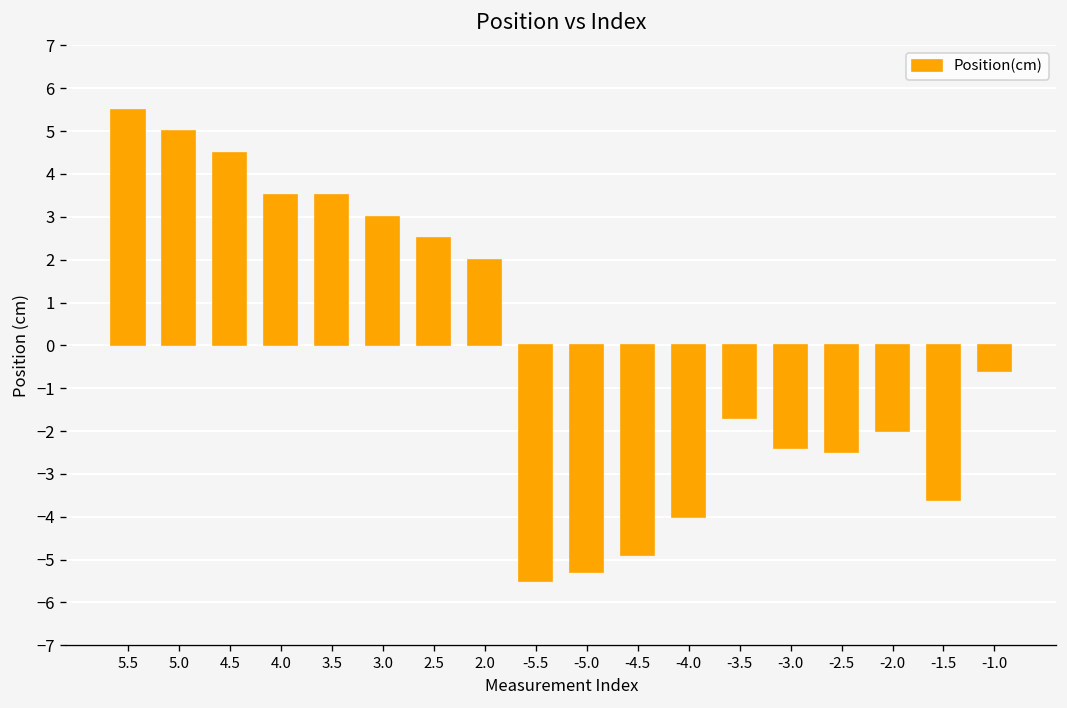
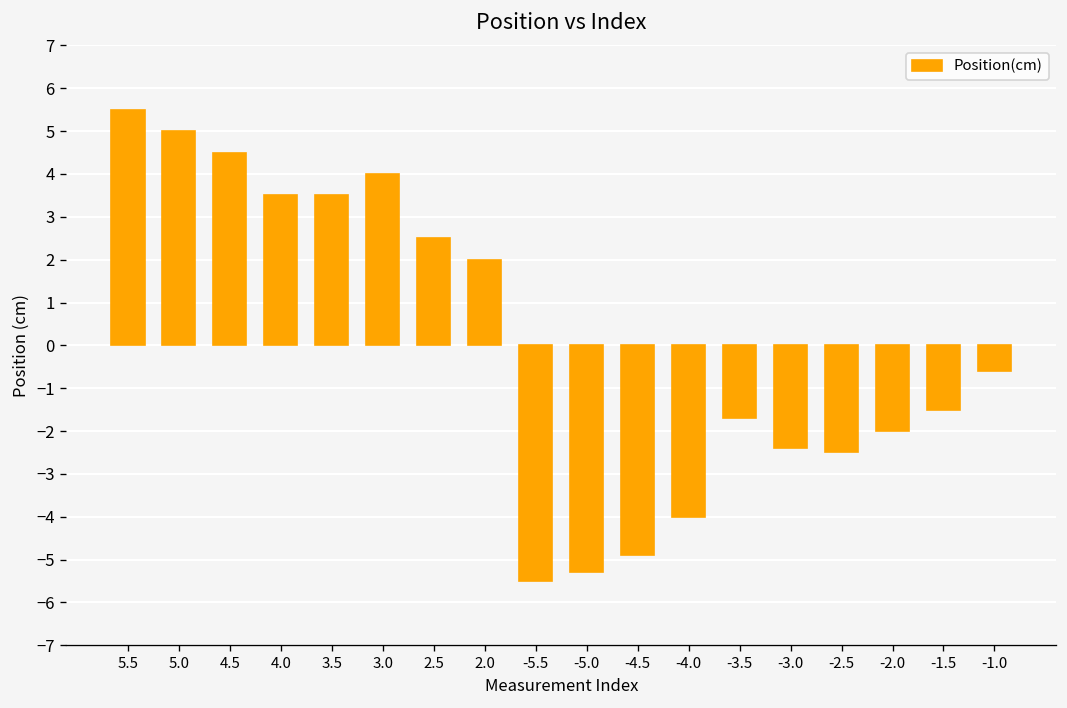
3.0: 3 -> 4
-1.5: -3.6 -> -1.5
